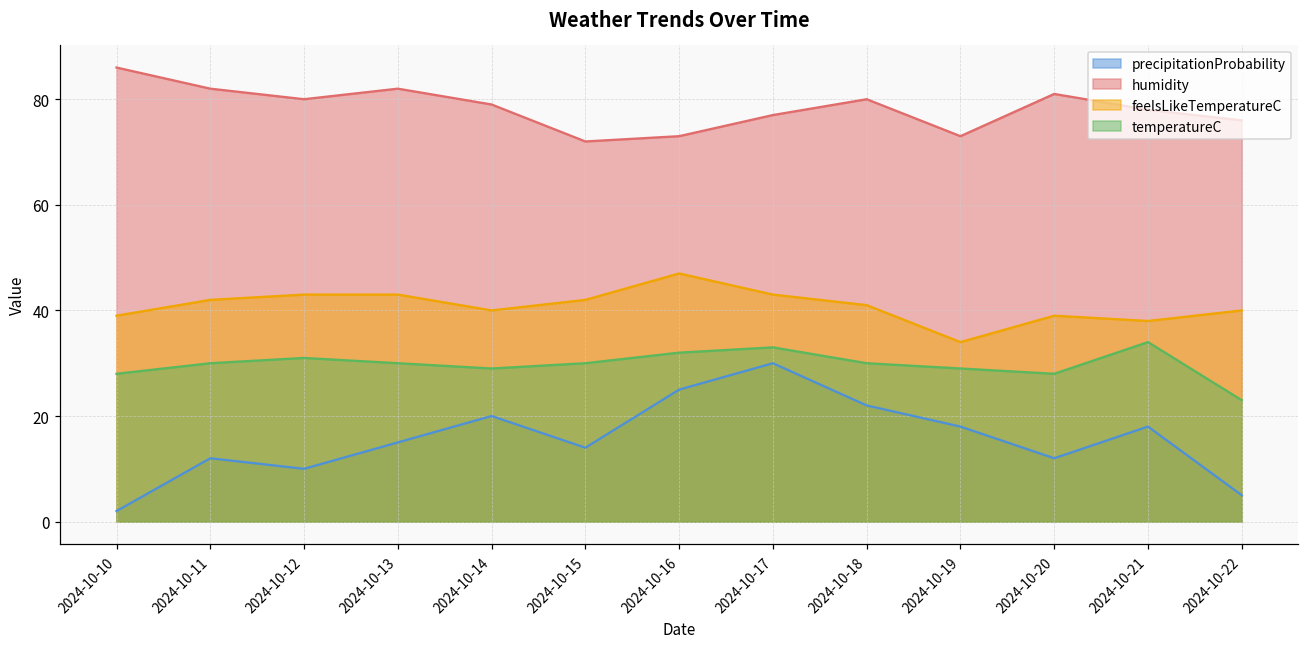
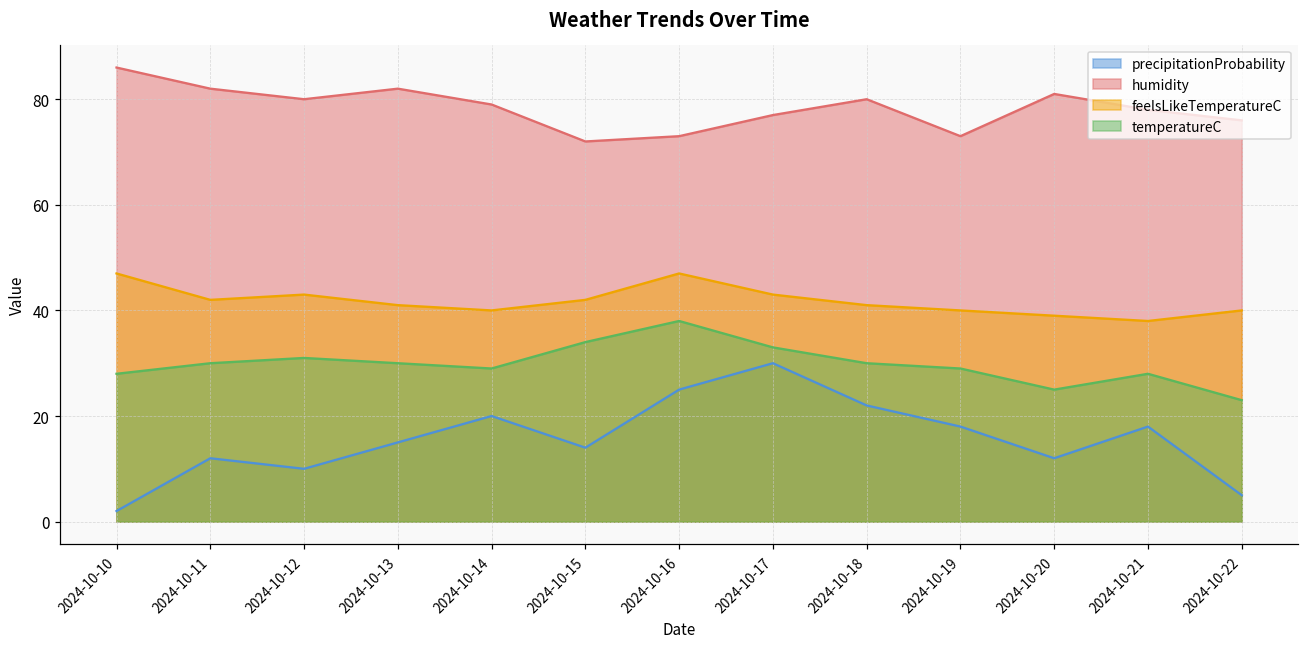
feelsLikeTemperatureC, 2024-10-10: 39 -> 47
feelsLikeTemperatureC, 2024-10-13: 43 -> 41
temperatureC, 2024-10-15: 30 -> 34
temperatureC, 2024-10-16: 32 -> 38
feelsLikeTemperatureC, 2024-10-19: 34 -> 40
temperatureC, 2024-10-20: 28 -> 25
temperatureC, 2024-10-21: 34 -> 28
